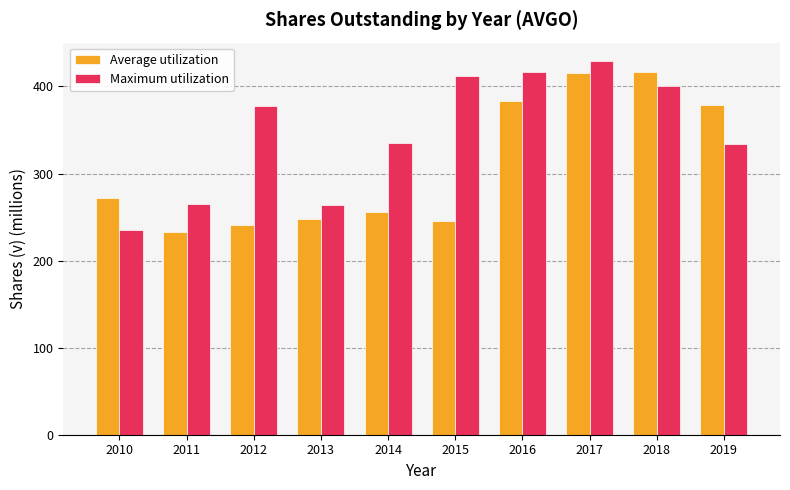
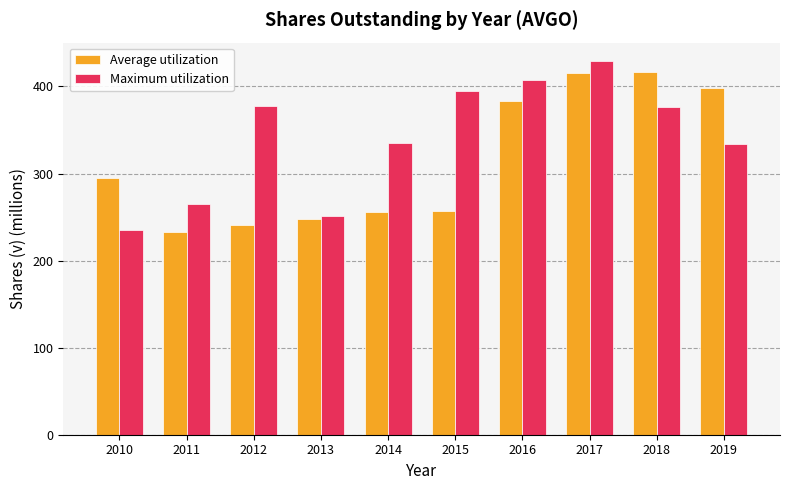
Average utilization, 2010: 270 -> 290
Maximum utilization, 2013: 260 -> 250
Average utilization, 2015: 240 -> 260
Maximum utilization, 2015: 410 -> 400
Maximum utilization, 2016: 420 -> 410
Maximum utilization, 2018: 400 -> 380
Average utilization, 2019: 380 -> 400
